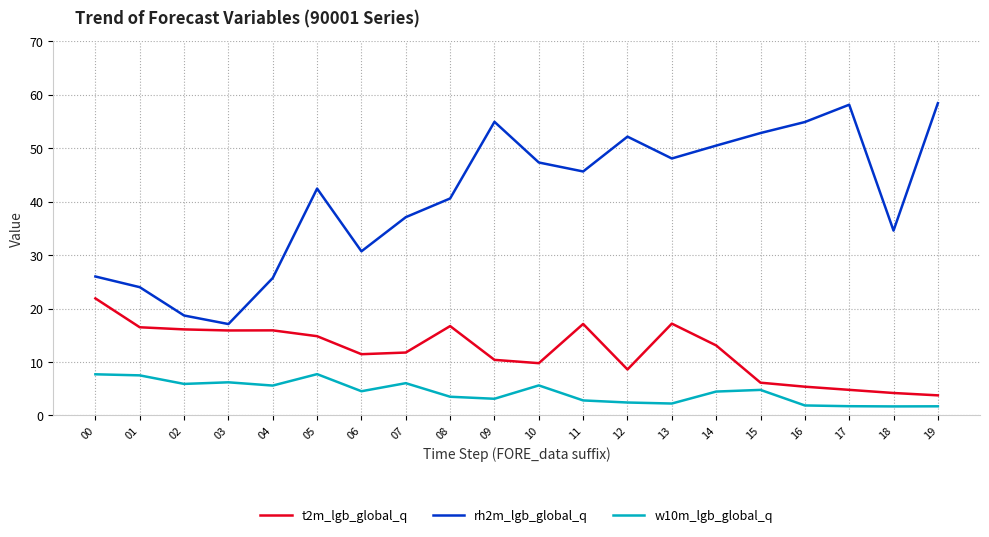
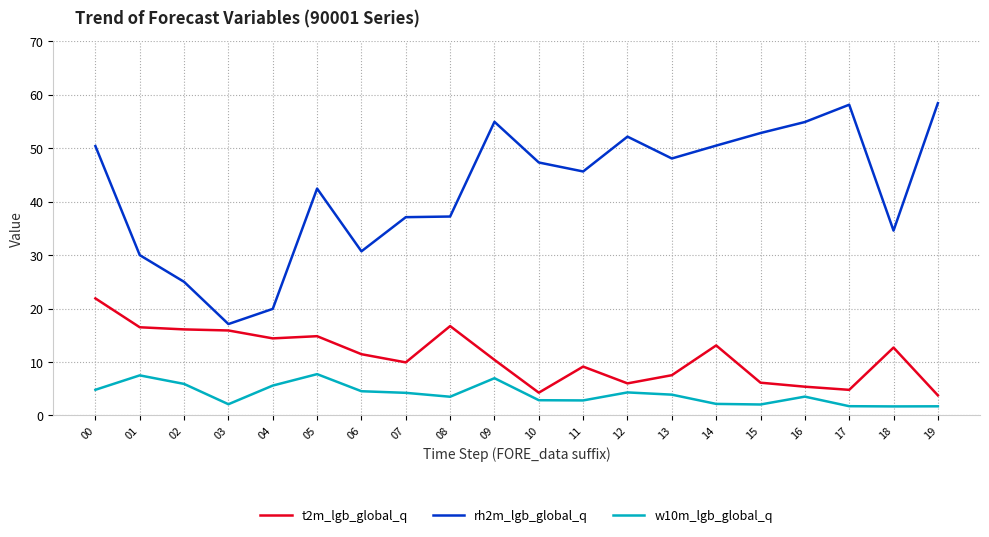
rh2m_lgb_global_q, 00: 26 -> 50
w10m_lgb_global_q, 00: 8 -> 5
rh2m_lgb_global_q, 01: 24 -> 30
rh2m_lgb_global_q, 02: 19 -> 25
w10m_lgb_global_q, 03: 6 -> 2
t2m_lgb_global_q, 04: 16 -> 14
rh2m_lgb_global_q, 04: 26 -> 20
t2m_lgb_global_q, 07: 12 -> 10
w10m_lgb_global_q, 07: 6 -> 4
rh2m_lgb_global_q, 08: 41 -> 37
w10m_lgb_global_q, 09: 3 -> 7
t2m_lgb_global_q, 10: 10 -> 4
w10m_lgb_global_q, 10: 6 -> 3
t2m_lgb_global_q, 11: 17 -> 9
t2m_lgb_global_q, 12: 9 -> 6
w10m_lgb_global_q, 12: 2 -> 4
t2m_lgb_global_q, 13: 17 -> 8
w10m_lgb_global_q, 13: 2 -> 4
w10m_lgb_global_q, 14: 4 -> 2
w10m_lgb_global_q, 15: 5 -> 2
w10m_lgb_global_q, 16: 2 -> 4
t2m_lgb_global_q, 18: 4 -> 13
